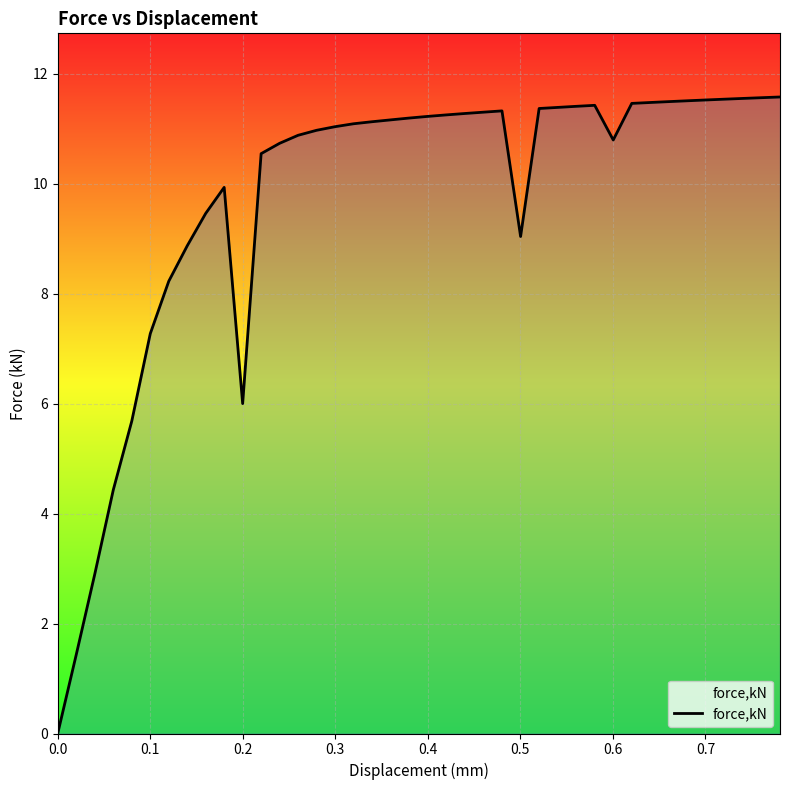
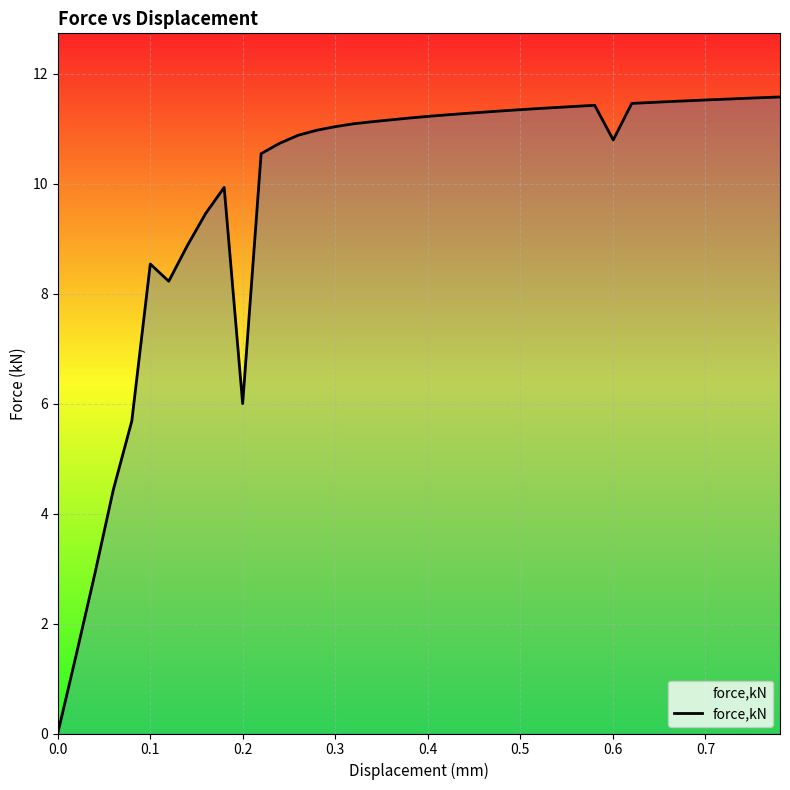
0.1: 7.3 -> 8.5
0.5: 9.0 -> 11.3
